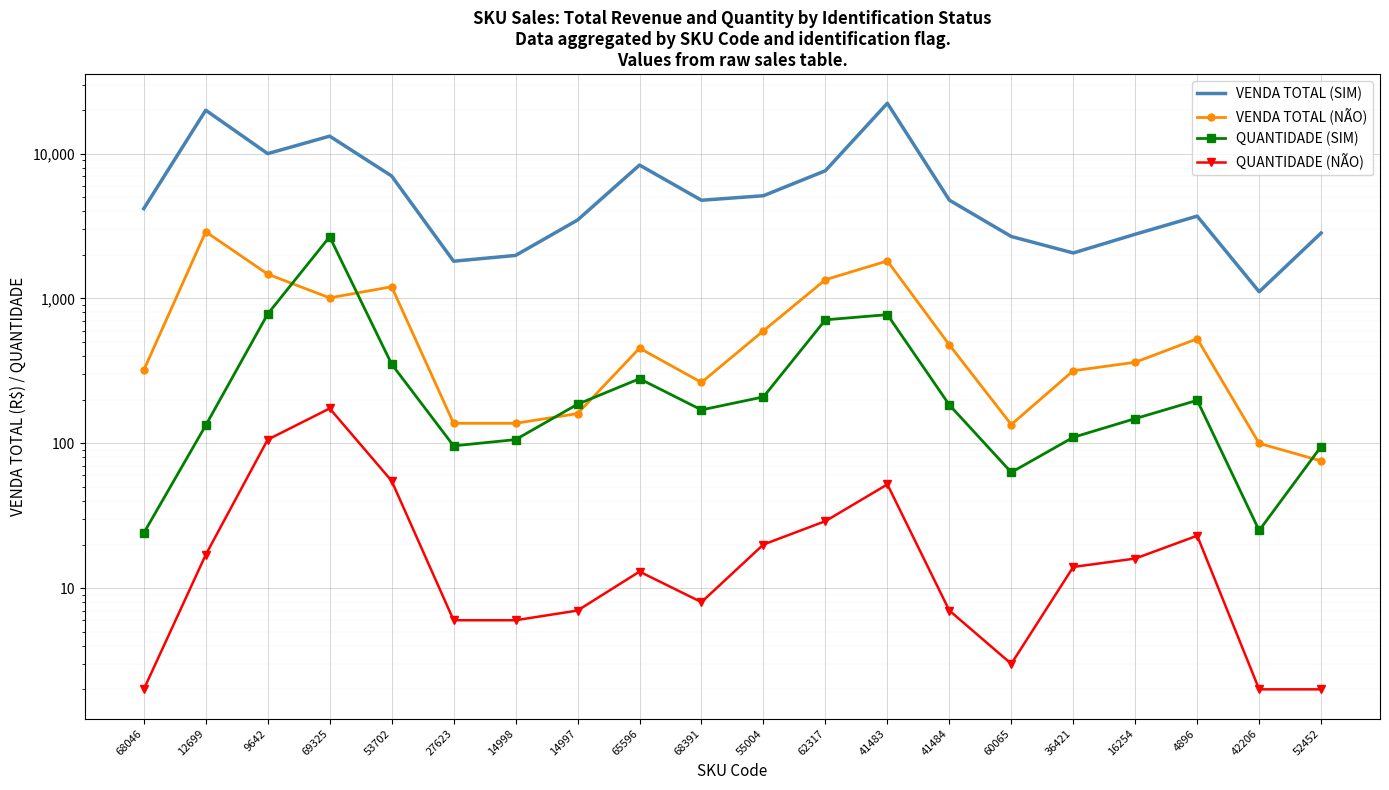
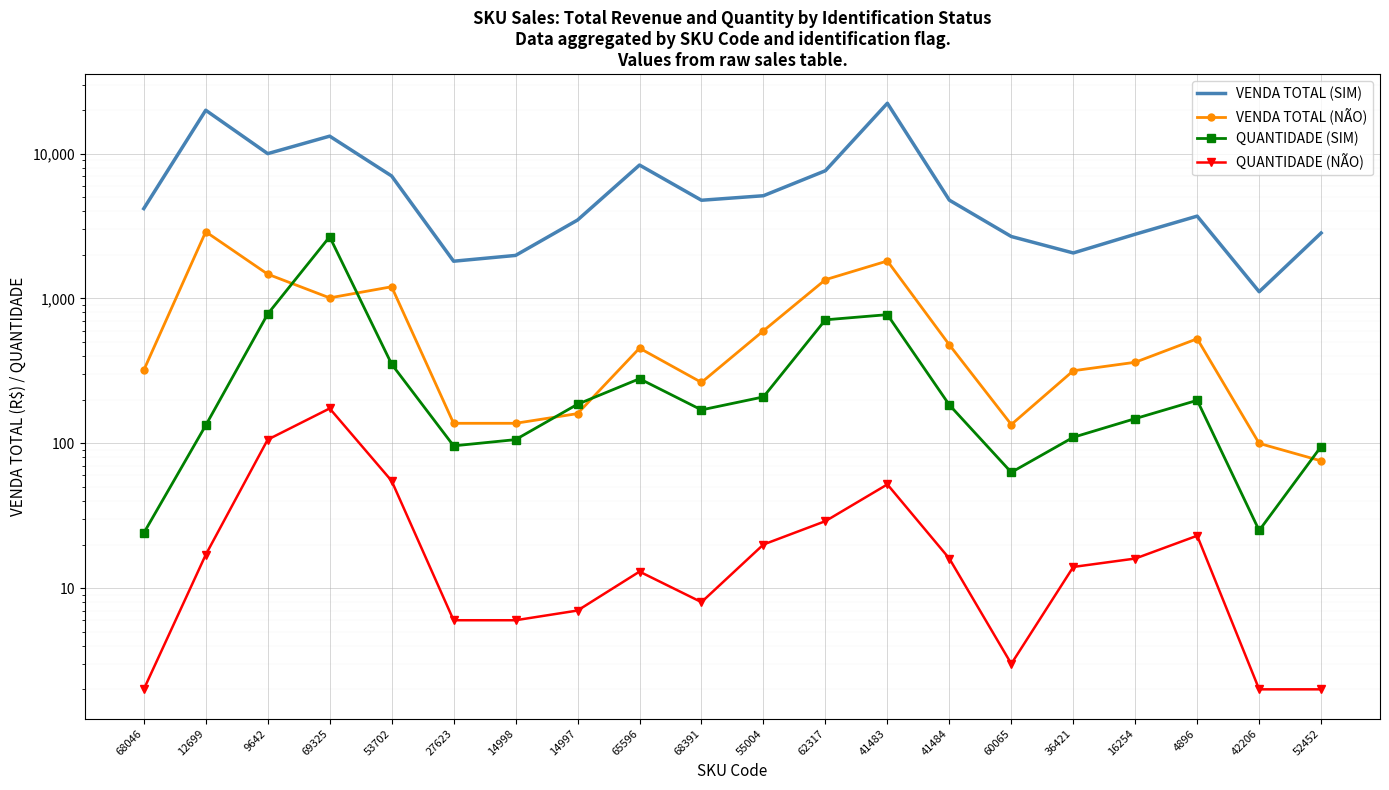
QUANTIDADE (NÃO), 41484: 7 -> 16
